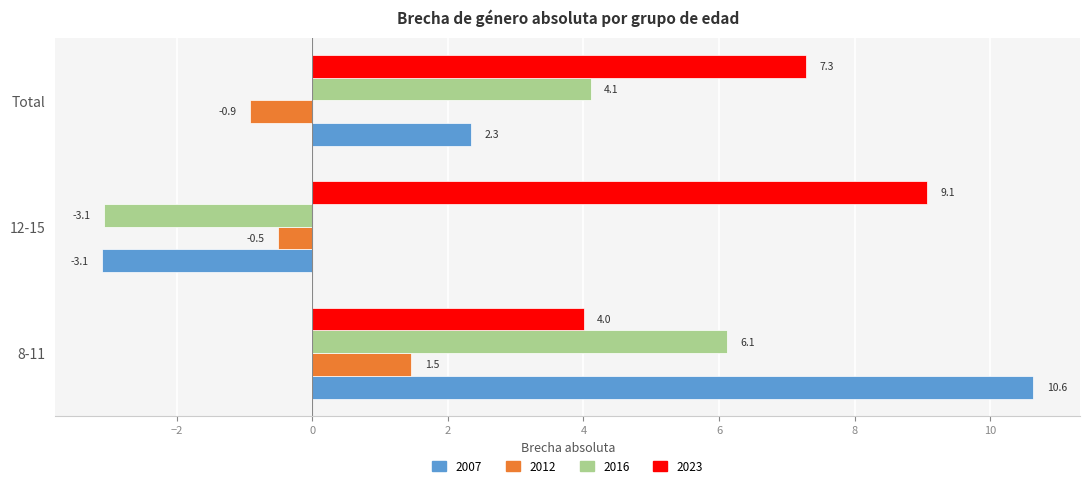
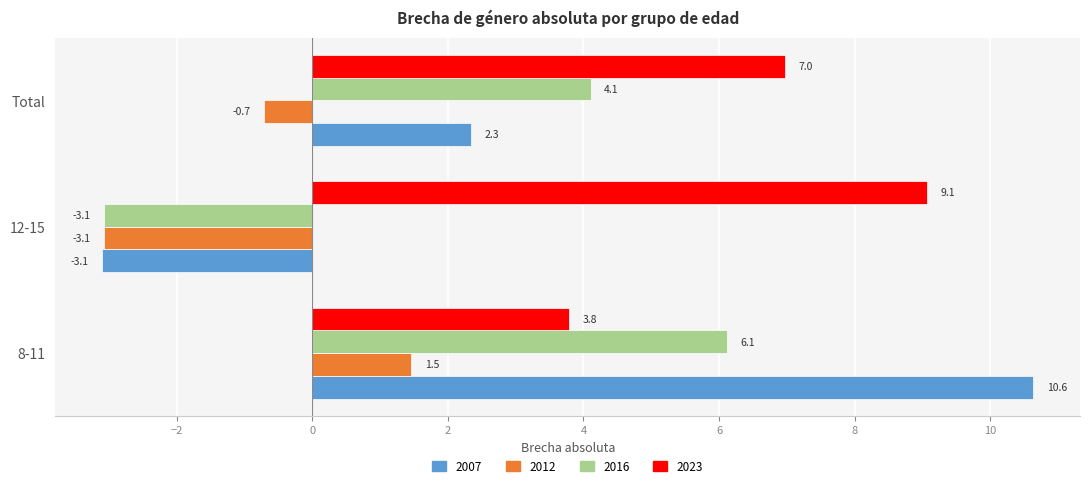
2023, Total: 7.3 -> 7.0
2012, Total: -0.9 -> -0.7
2012, 12-15: -0.5 -> -3.1
2023, 8-11: 4.0 -> 3.8
